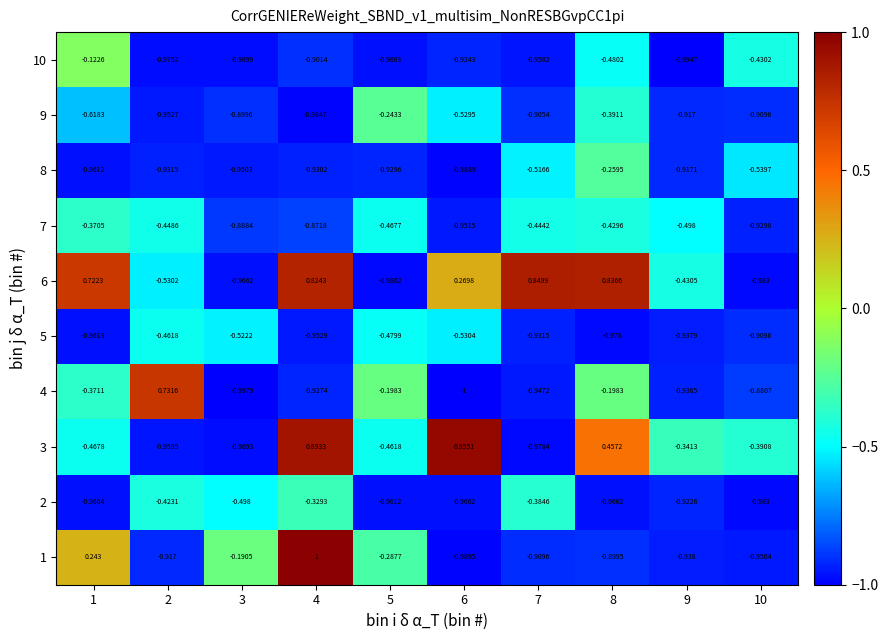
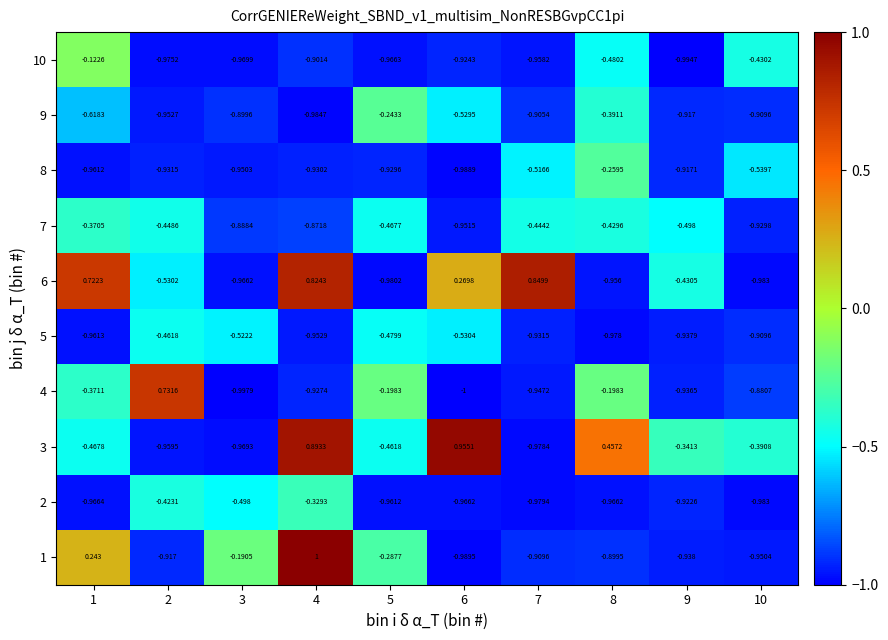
6, 8: 0.8366 -> -0.956
2, 7: -0.3846 -> -0.9794
